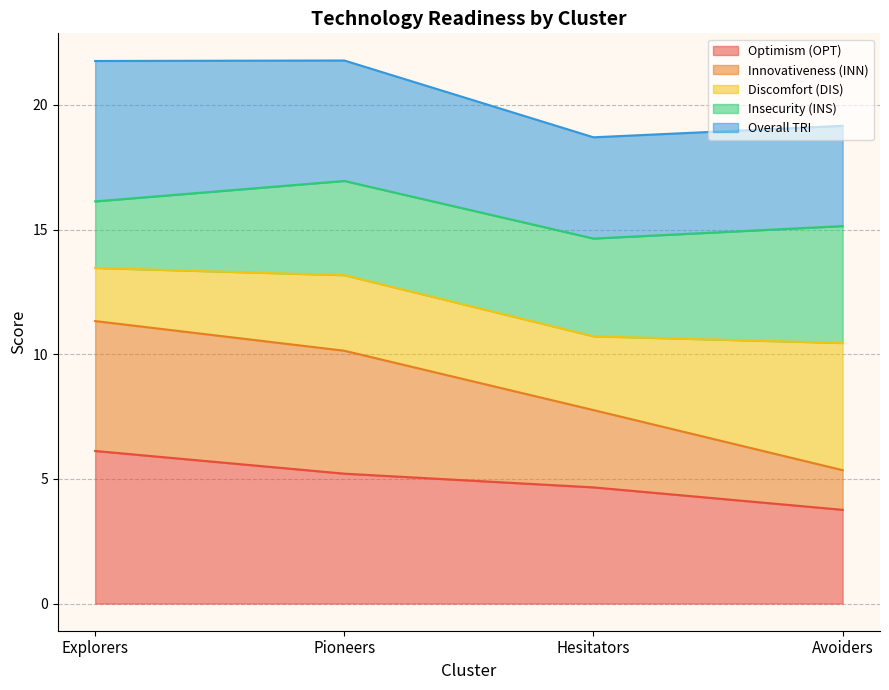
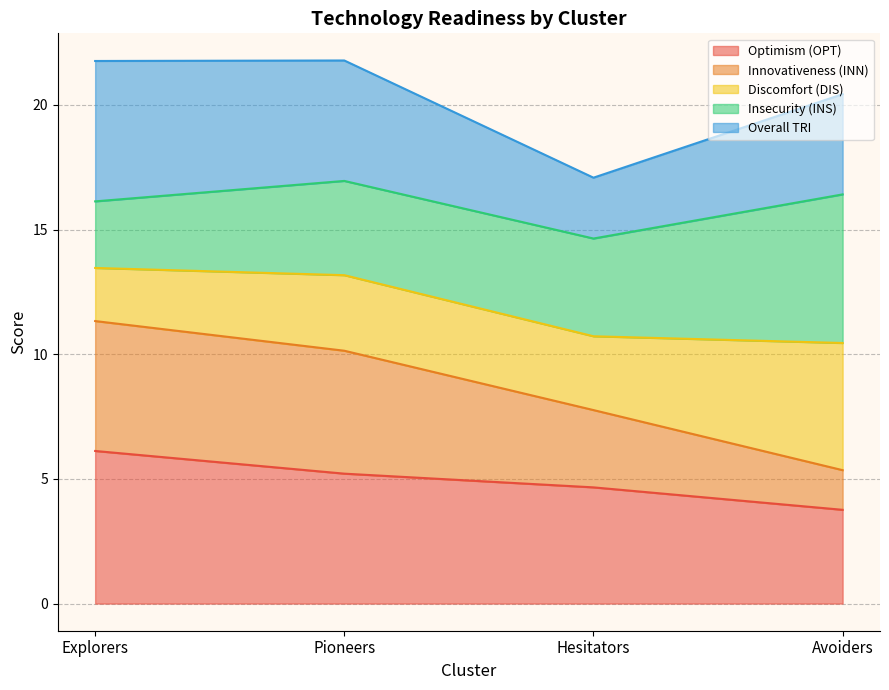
Overall TRI, Hesitators: 4.1 -> 2.4
Insecurity (INS), Avoiders: 4.7 -> 6.0
